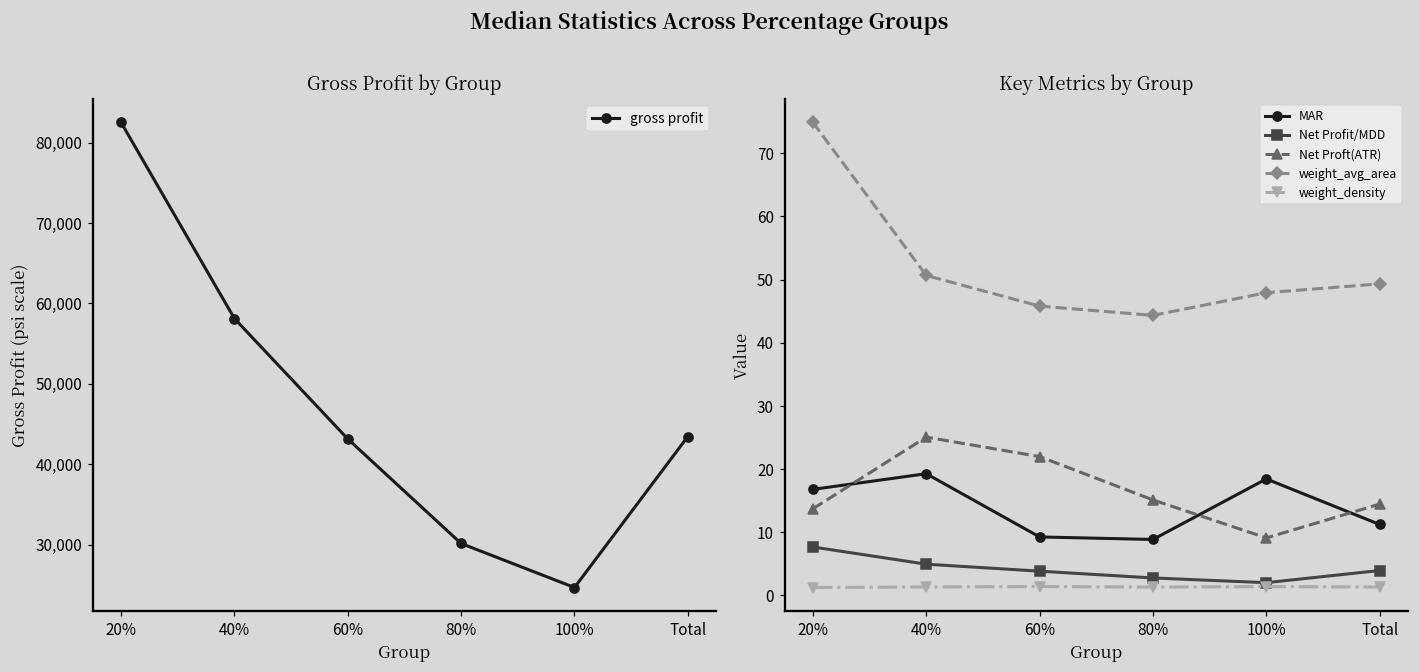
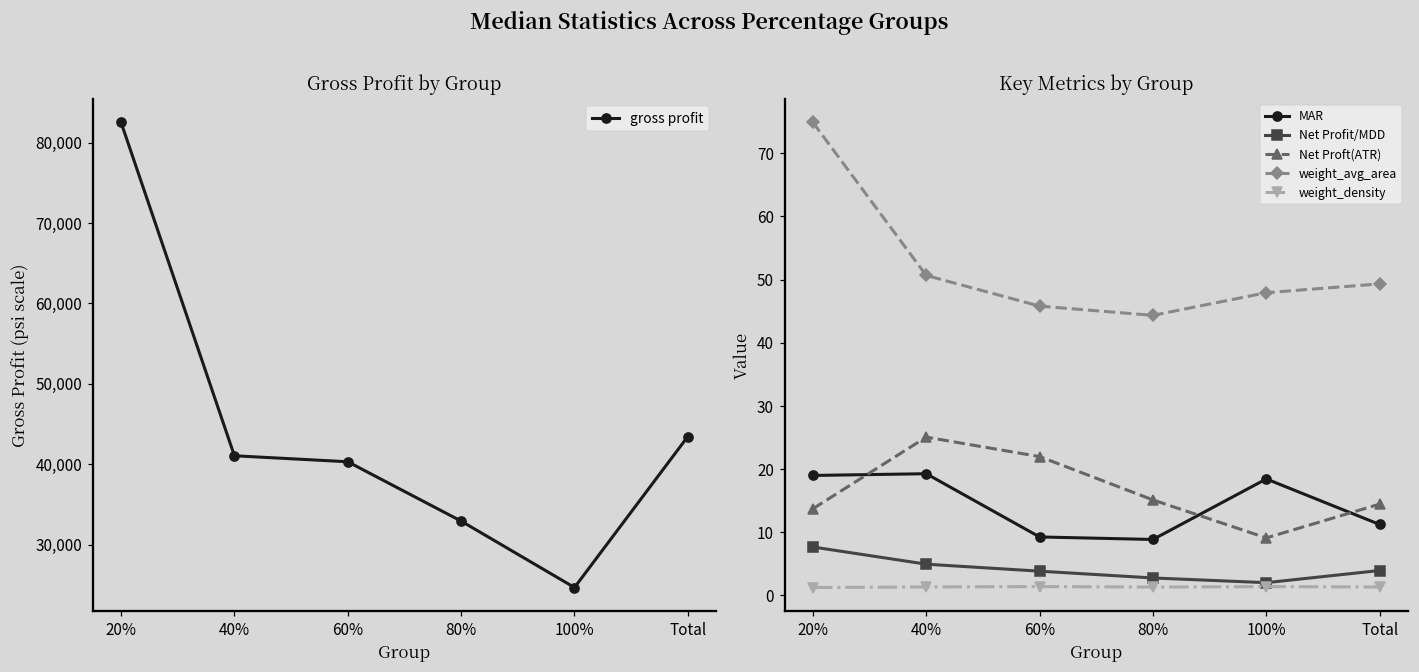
Gross Profit by Group, 40%: 58,000 -> 41,000
Gross Profit by Group, 60%: 43,000 -> 40,000
Gross Profit by Group, 80%: 30,000 -> 33,000
Key Metrics by Group, MAR, 20%: 17 -> 19
